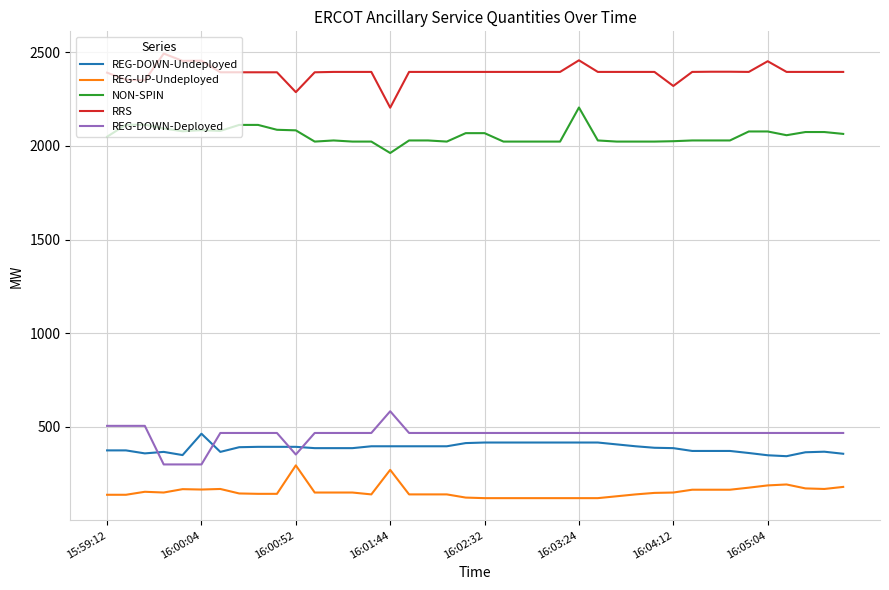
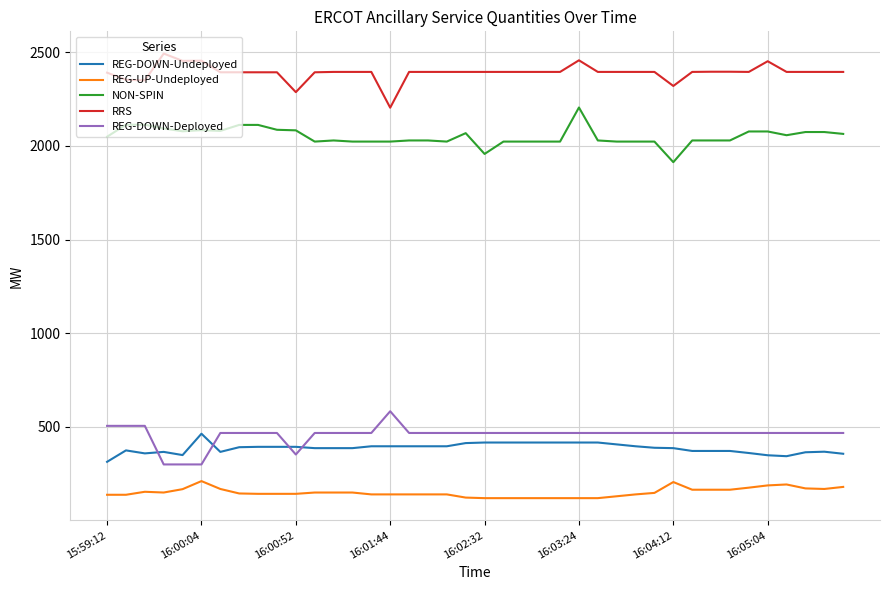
REG-DOWN-Undeployed, 15:59:12: 370 -> 310
REG-UP-Undeployed, 16:00:04: 170 -> 210
REG-UP-Undeployed, 16:00:52: 290 -> 140
REG-UP-Undeployed, 16:01:44: 270 -> 140
NON-SPIN, 16:01:44: 1960 -> 2020
NON-SPIN, 16:02:32: 2070 -> 1960
REG-UP-Undeployed, 16:04:12: 150 -> 210
NON-SPIN, 16:04:12: 2030 -> 1910
